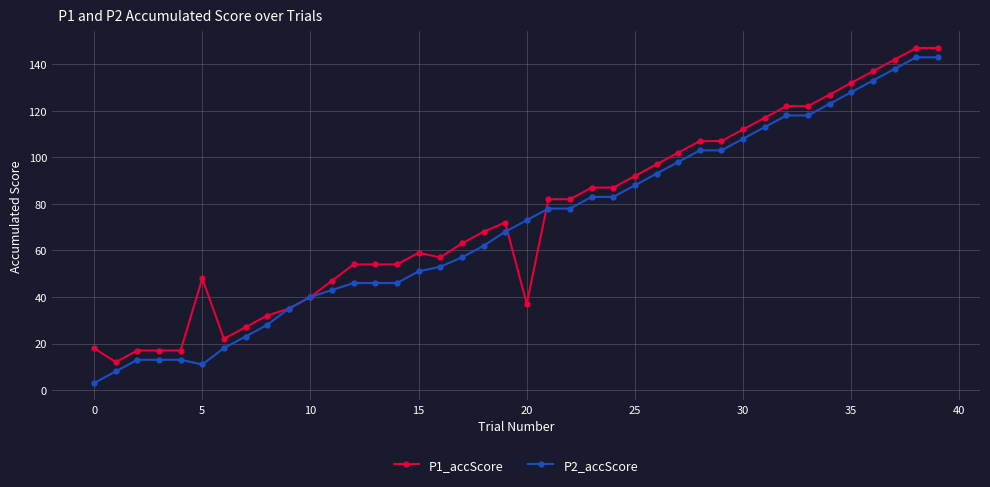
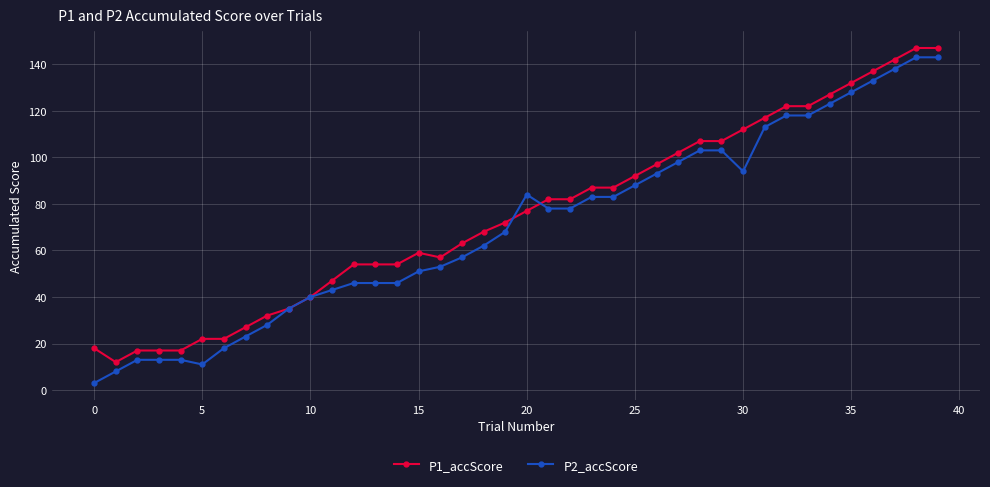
P1_accScore, 5: 48 -> 22
P1_accScore, 20: 37 -> 77
P2_accScore, 20: 73 -> 84
P2_accScore, 30: 108 -> 94
